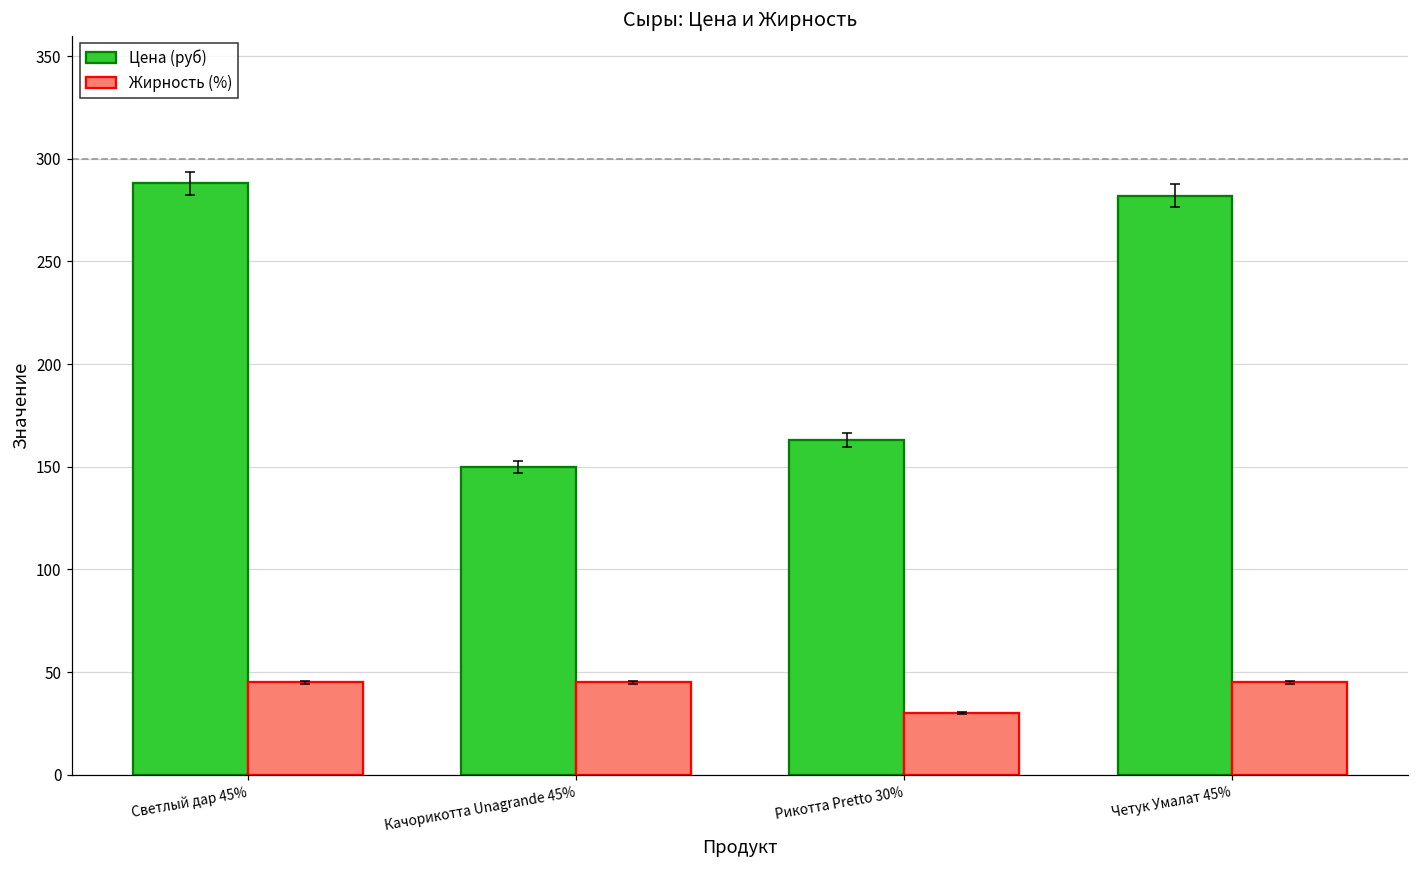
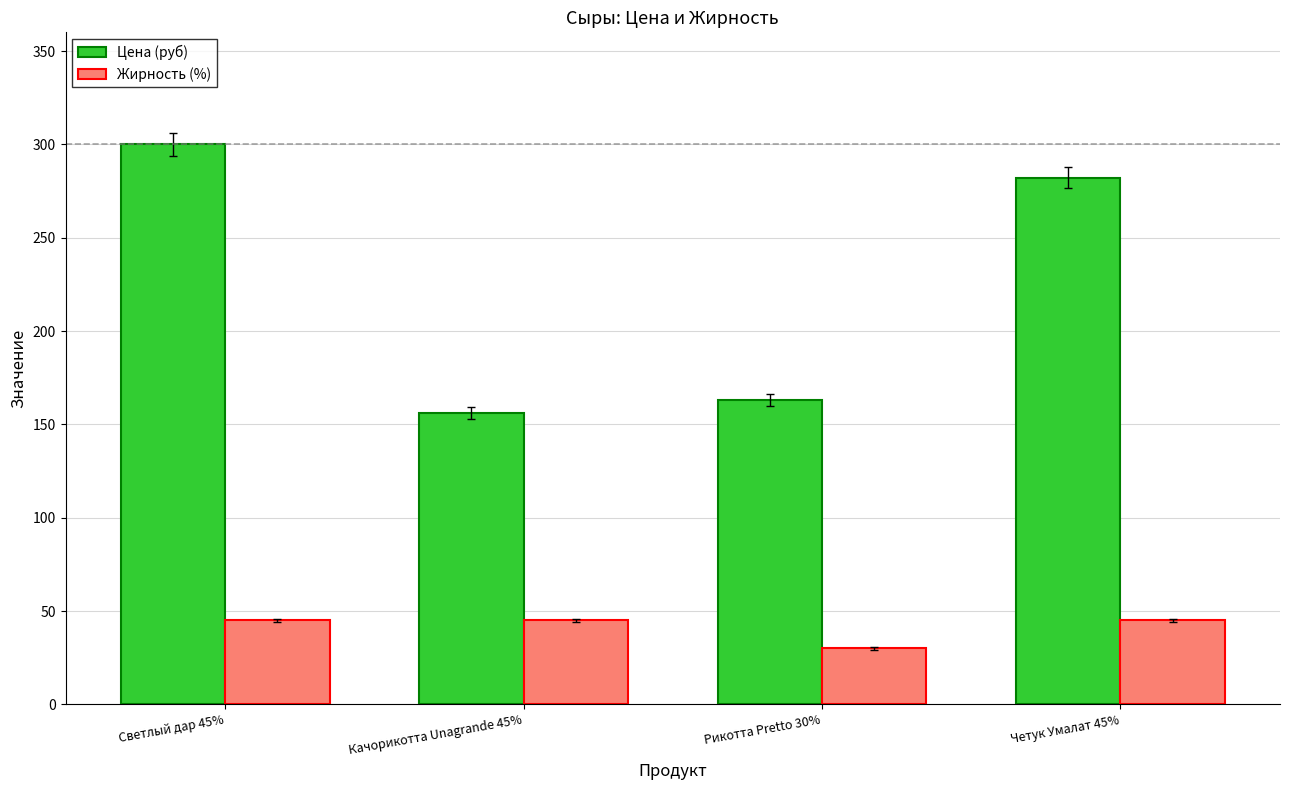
Цена (руб), Светлый дар 45%: 288 -> 300
Цена (руб), Качорикотта Unagrande 45%: 150 -> 156
